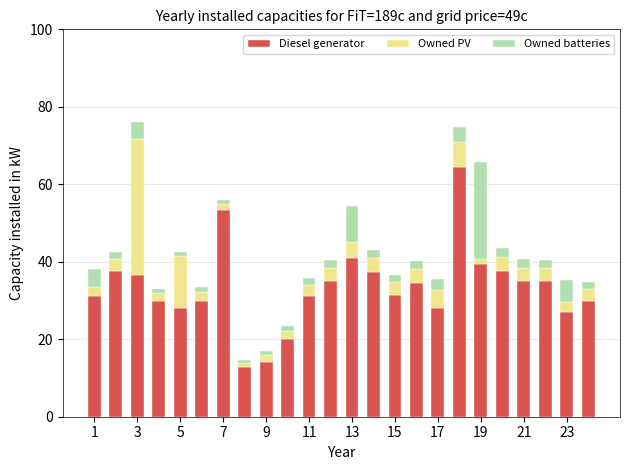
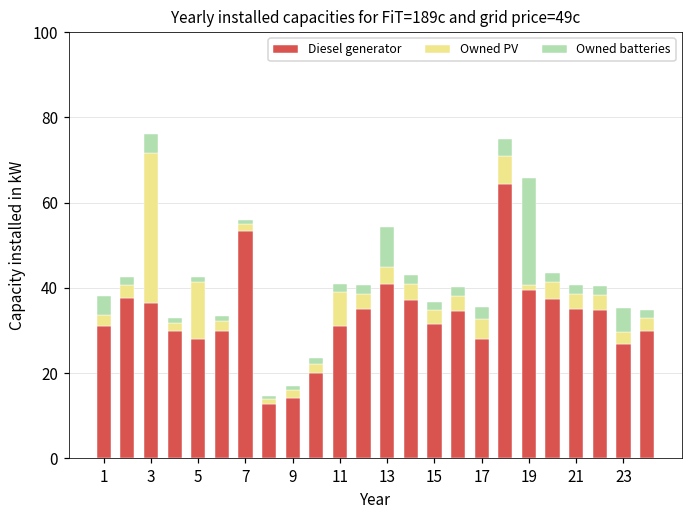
Owned PV, 11: 3 -> 8
